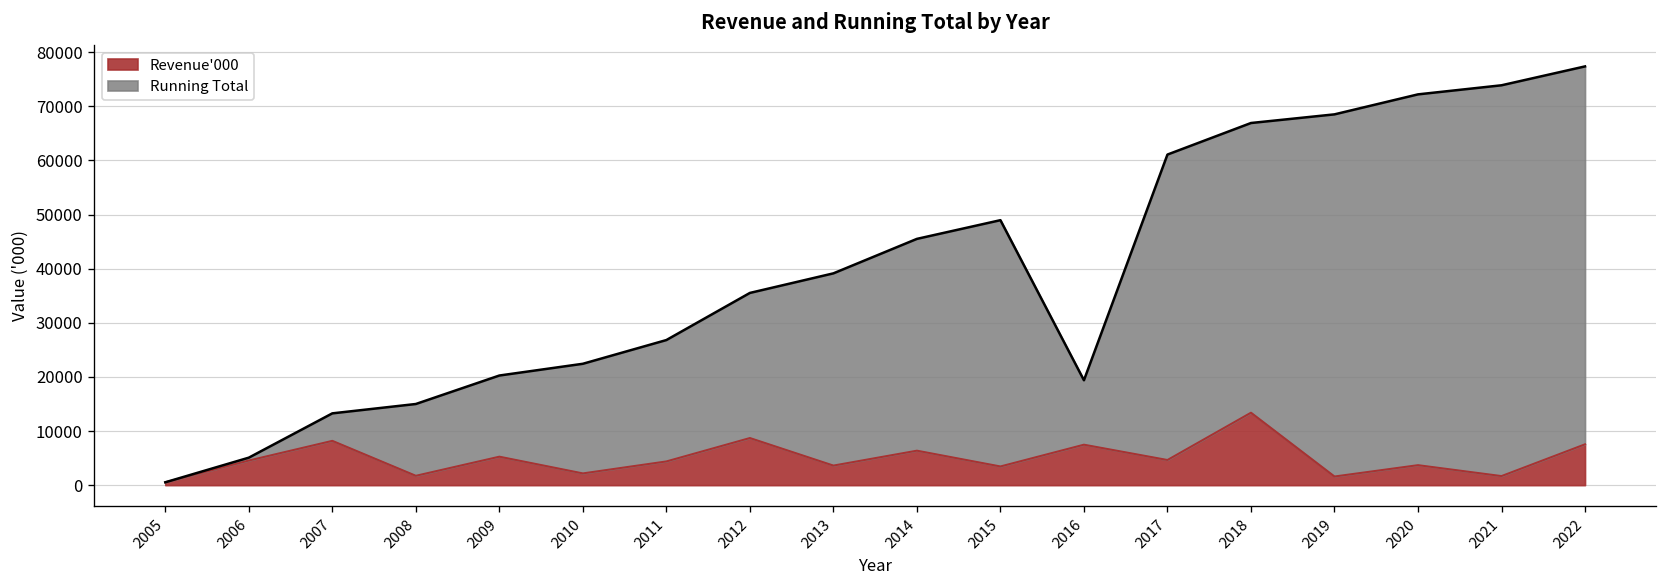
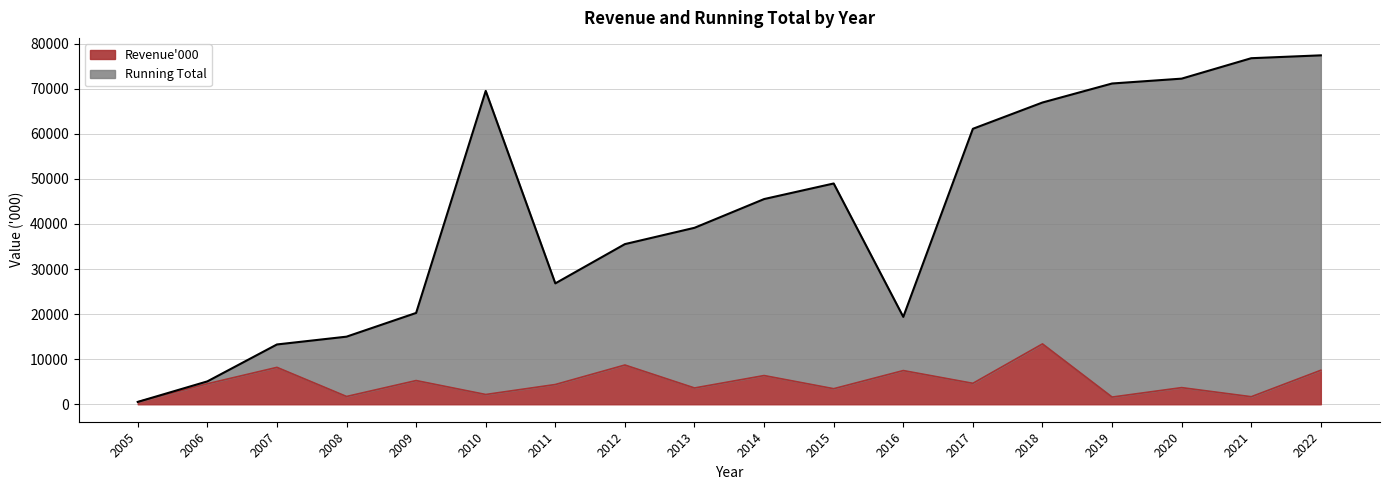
Running Total, 2010: 22000 -> 70000
Running Total, 2019: 69000 -> 71000
Running Total, 2021: 74000 -> 77000
